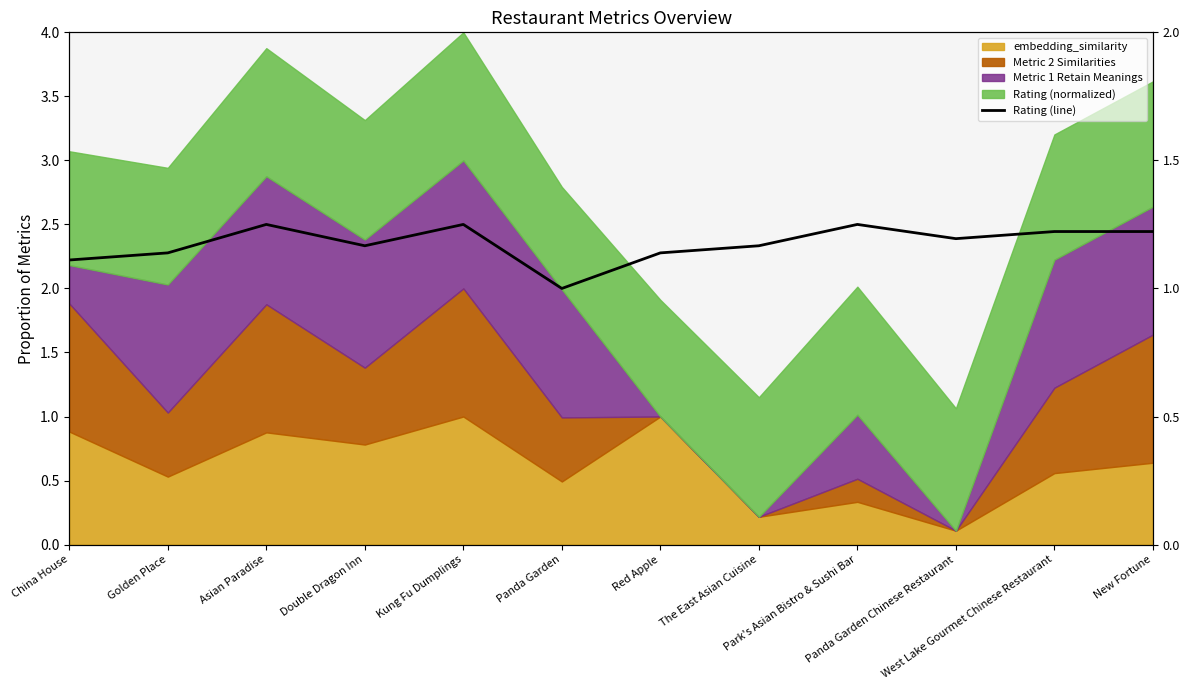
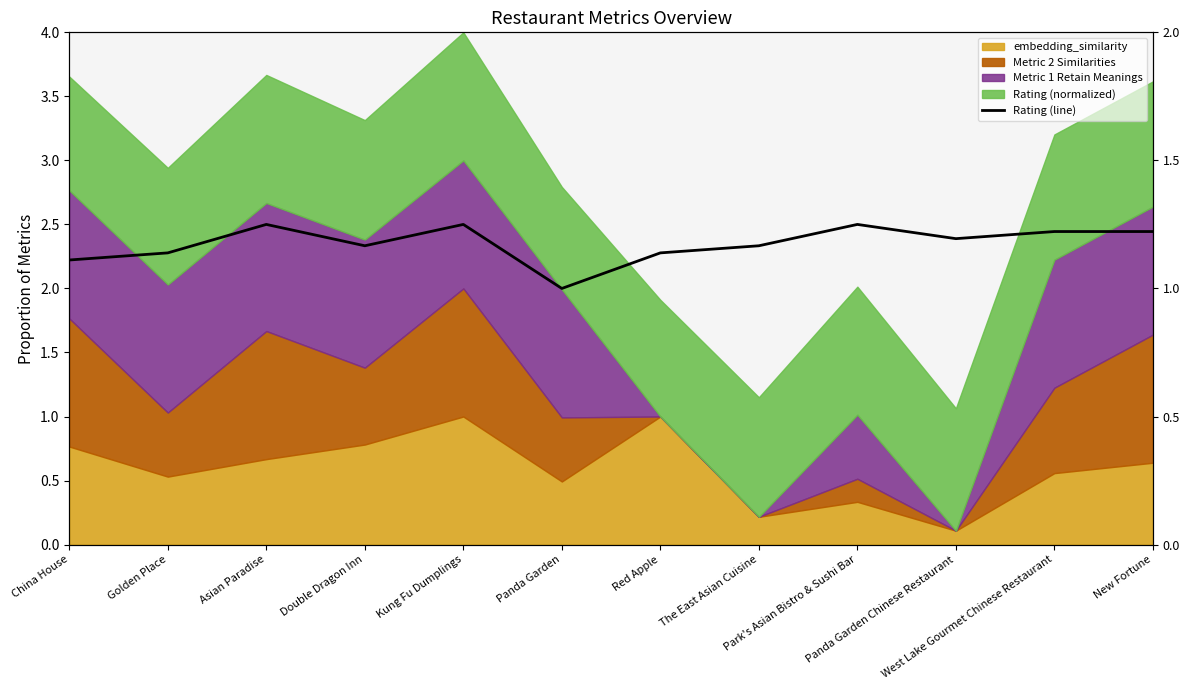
embedding_similarity, China House: 0.88 -> 0.77
Metric 1 Retain Meanings, China House: 0.3 -> 1.0
embedding_similarity, Asian Paradise: 0.88 -> 0.67
